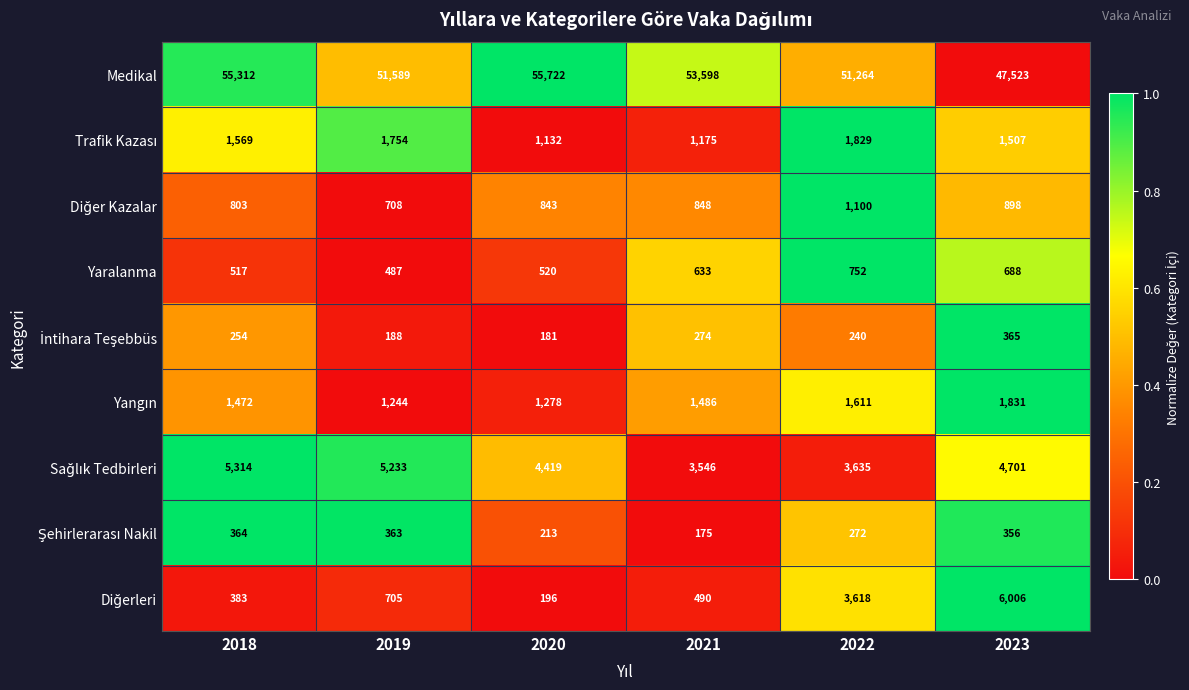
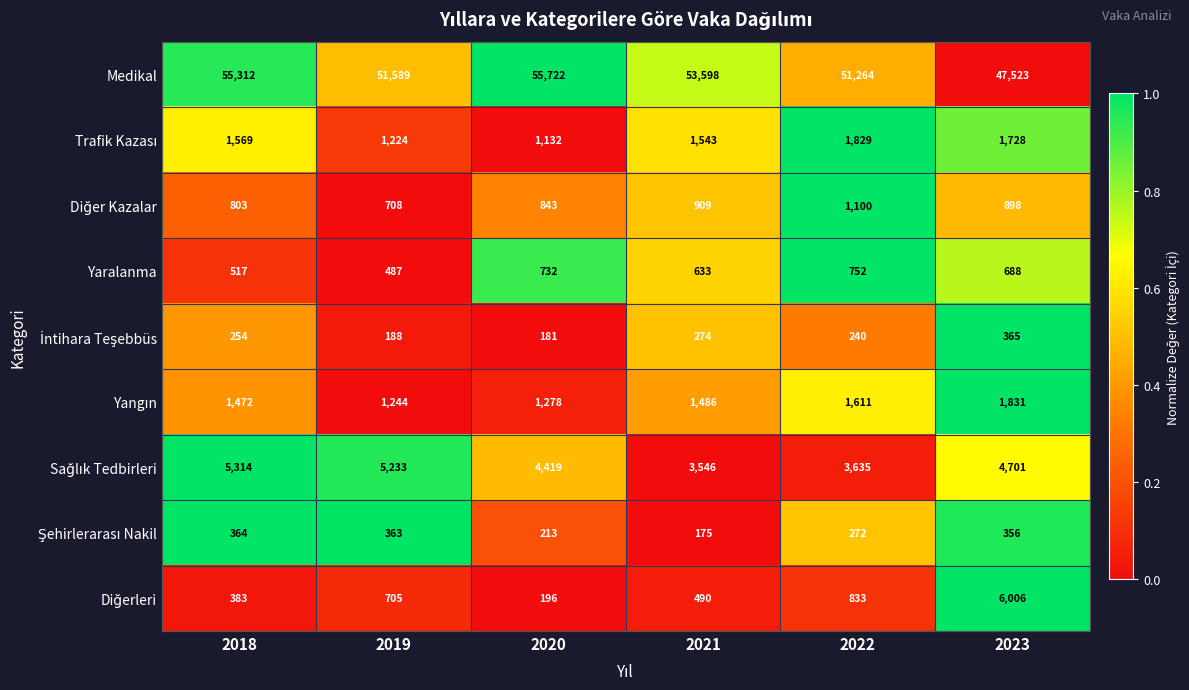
Trafik Kazası, 2019: 1,754 -> 1,224
Trafik Kazası, 2021: 1,175 -> 1,543
Trafik Kazası, 2023: 1,507 -> 1,728
Diğer Kazalar, 2021: 848 -> 909
Yaralanma, 2020: 520 -> 732
Diğerleri, 2022: 3,618 -> 833
